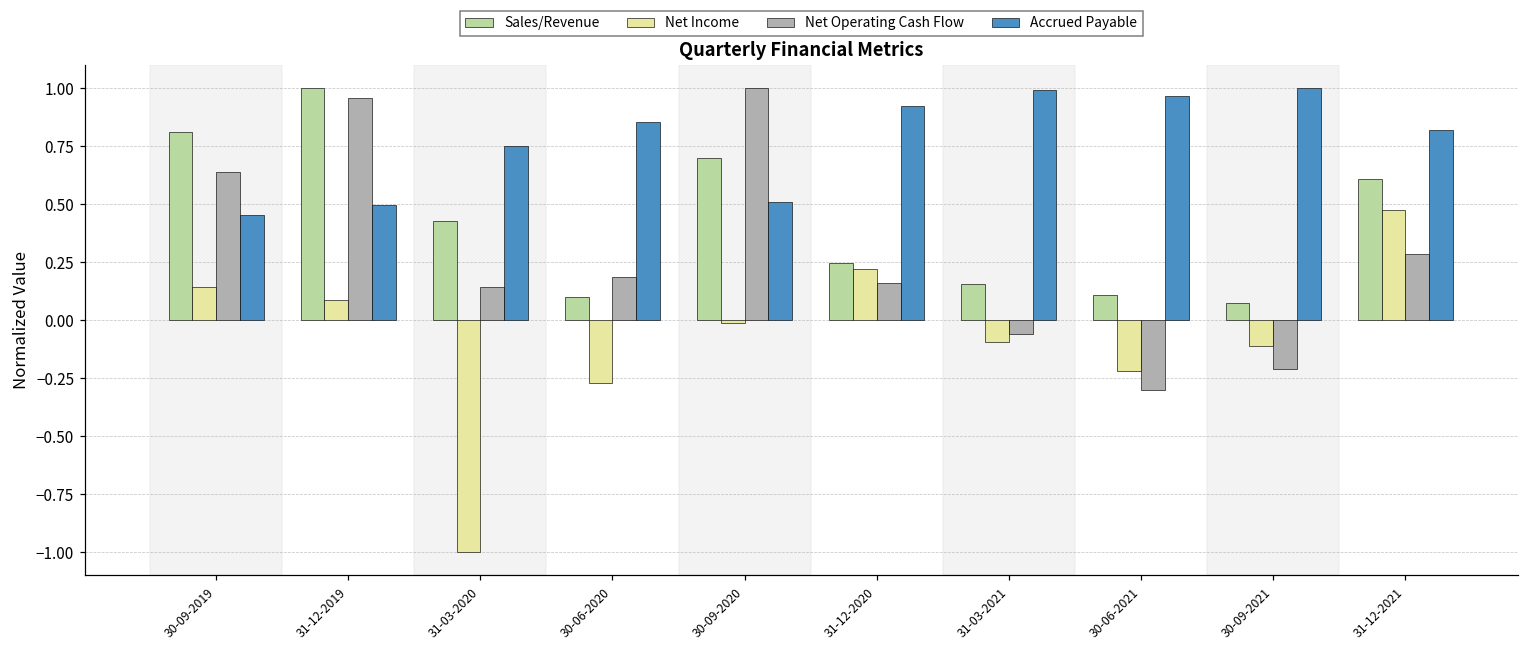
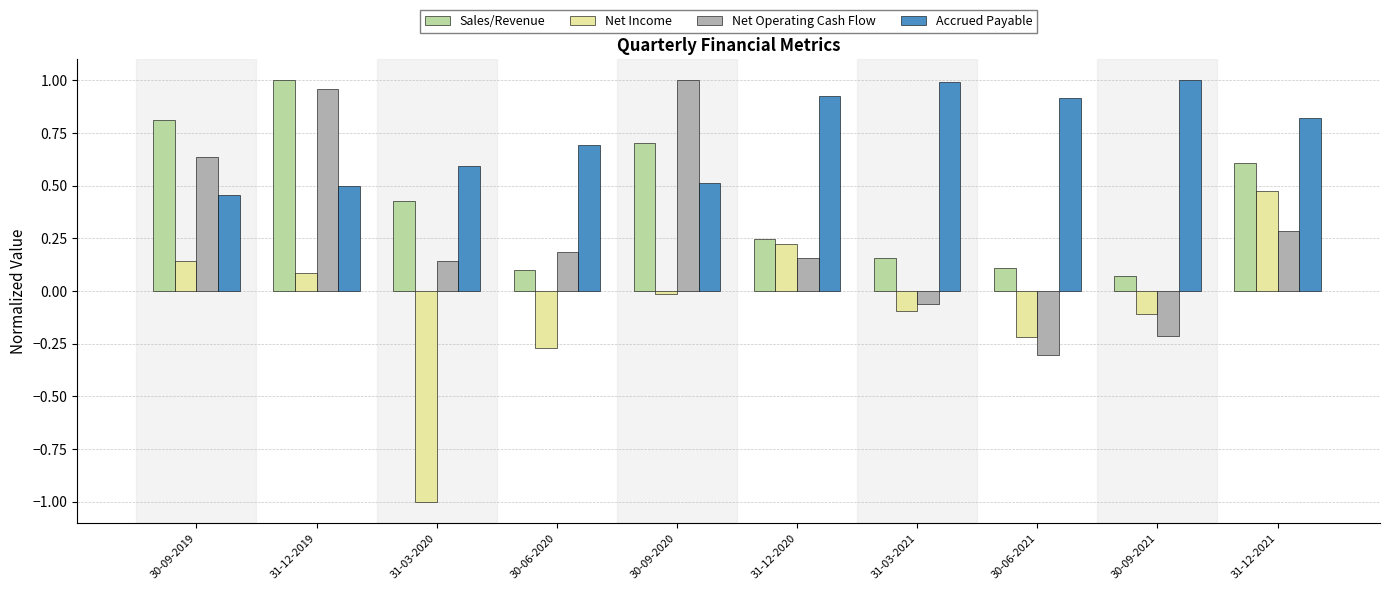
Accrued Payable, 31-03-2020: 0.75 -> 0.59
Accrued Payable, 30-06-2020: 0.86 -> 0.69
Accrued Payable, 30-06-2021: 0.97 -> 0.91
